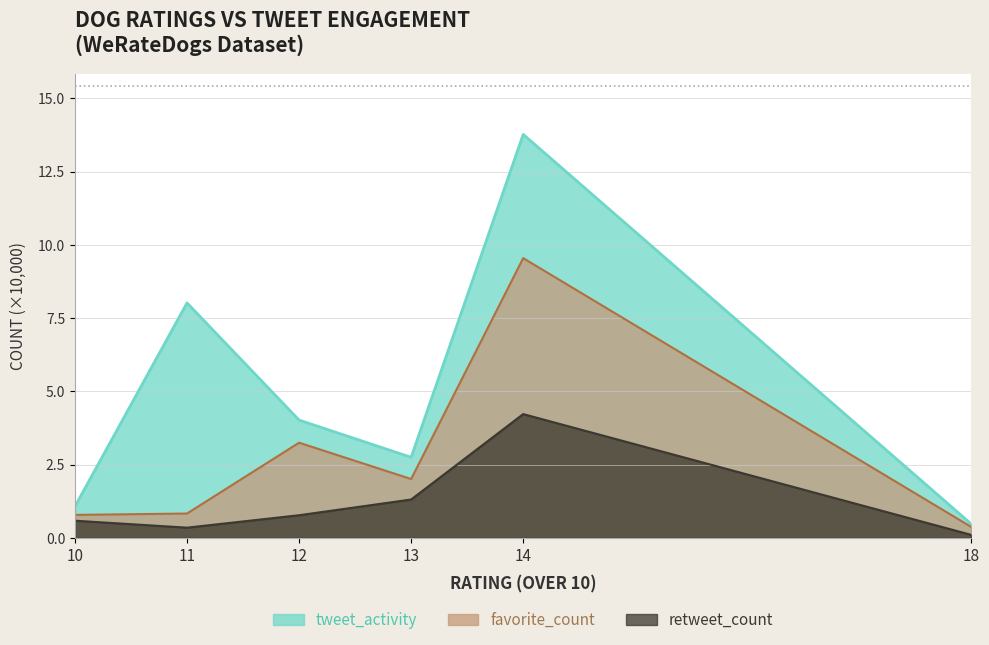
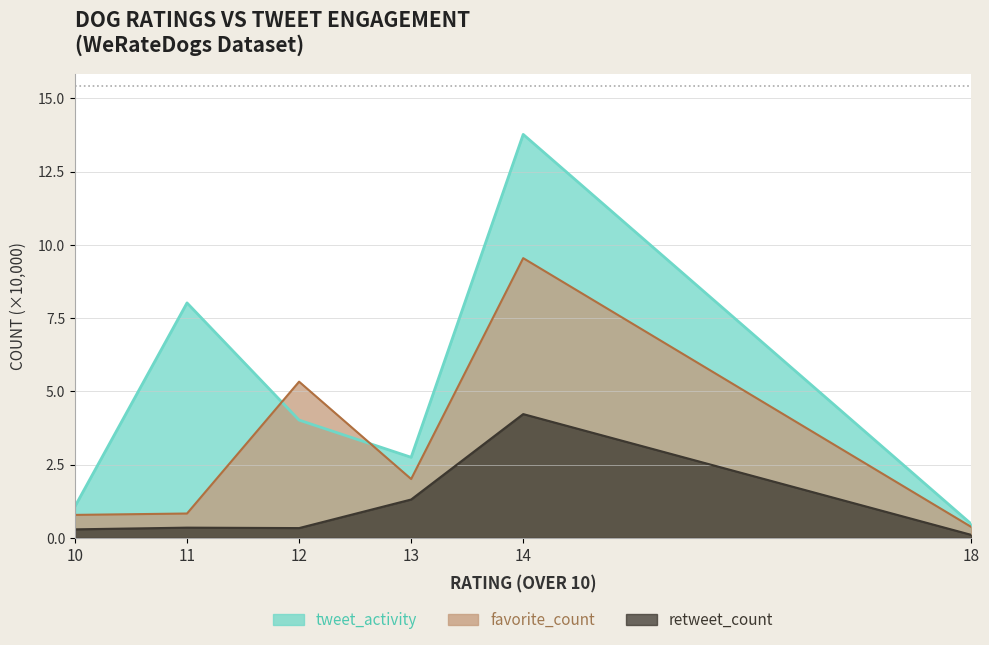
retweet_count, 10: 0.6 -> 0.3
favorite_count, 12: 3.2 -> 5.3
retweet_count, 12: 0.8 -> 0.3
